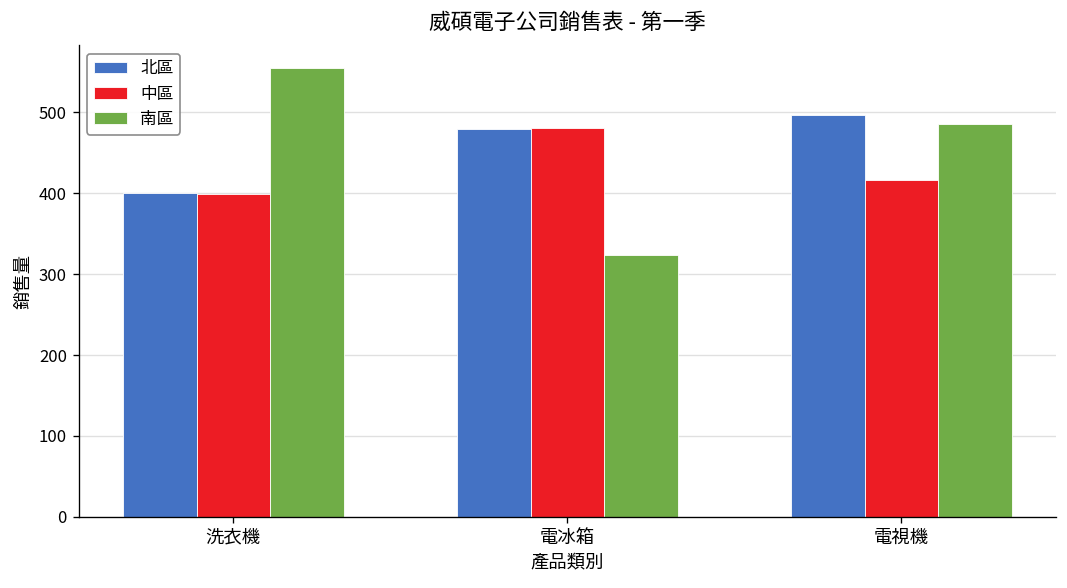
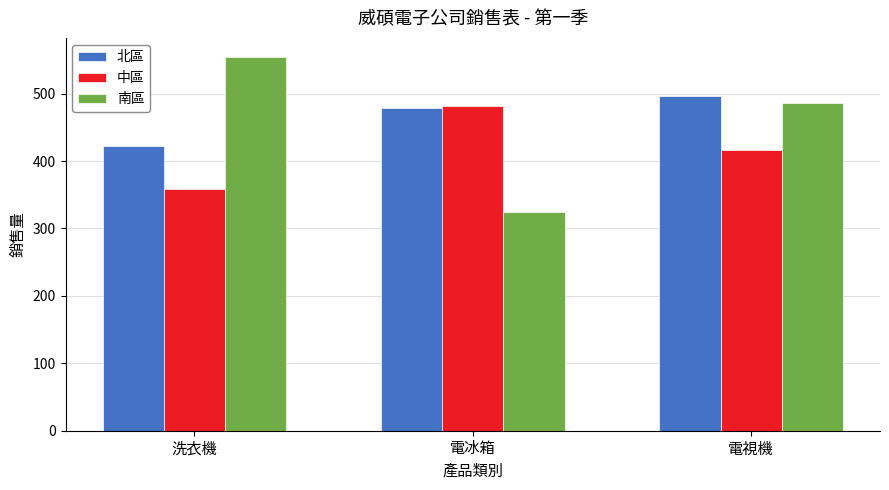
北區, 洗衣機: 400 -> 420
中區, 洗衣機: 400 -> 360
